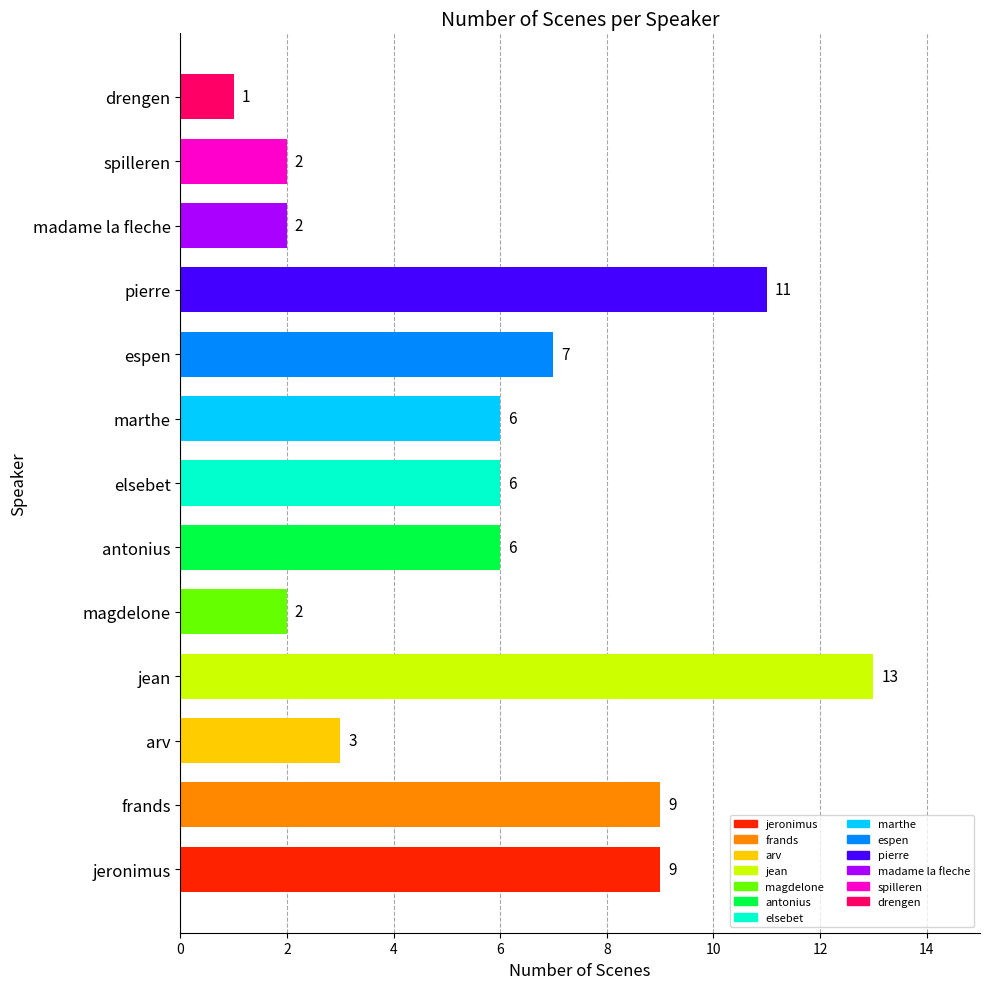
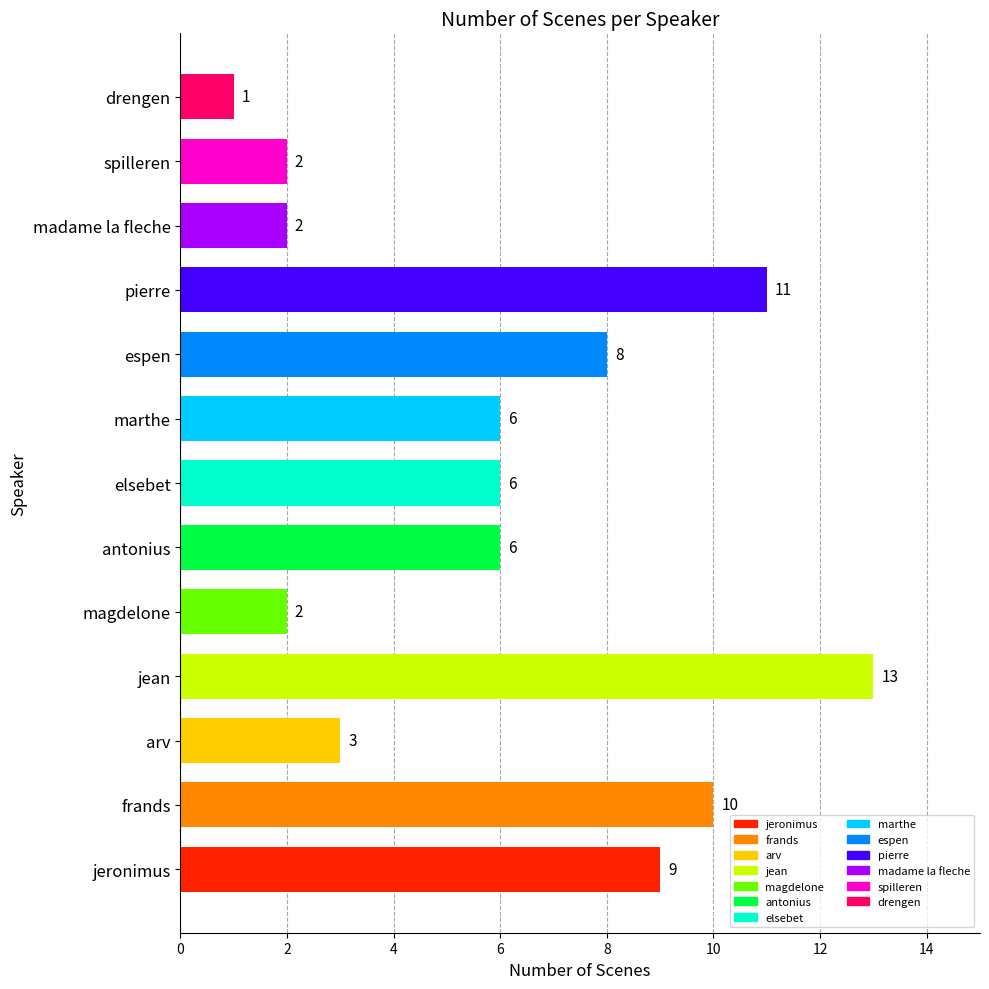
espen, espen: 7 -> 8
frands, frands: 9 -> 10
